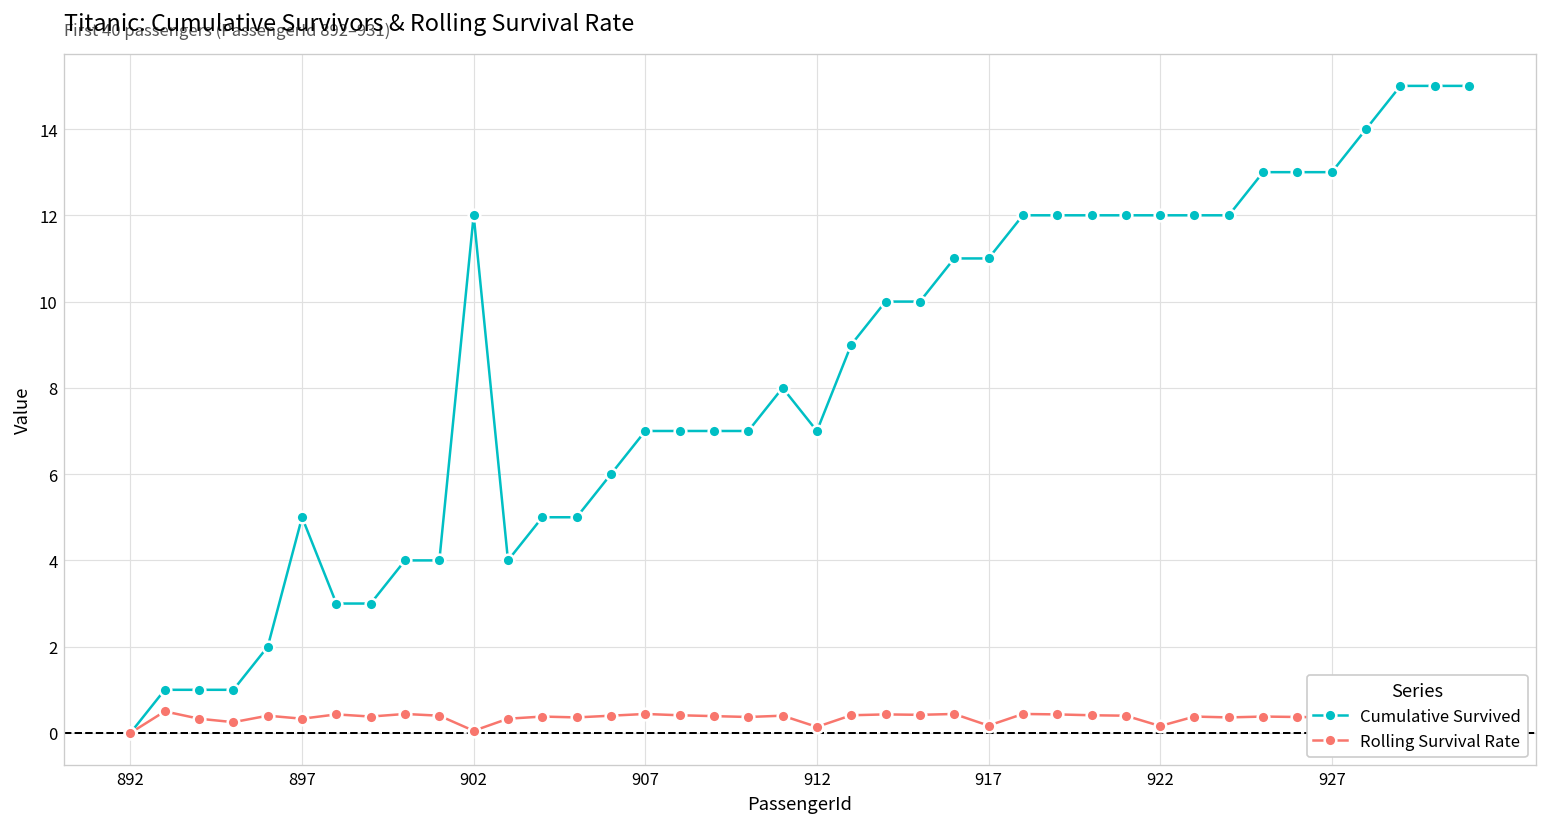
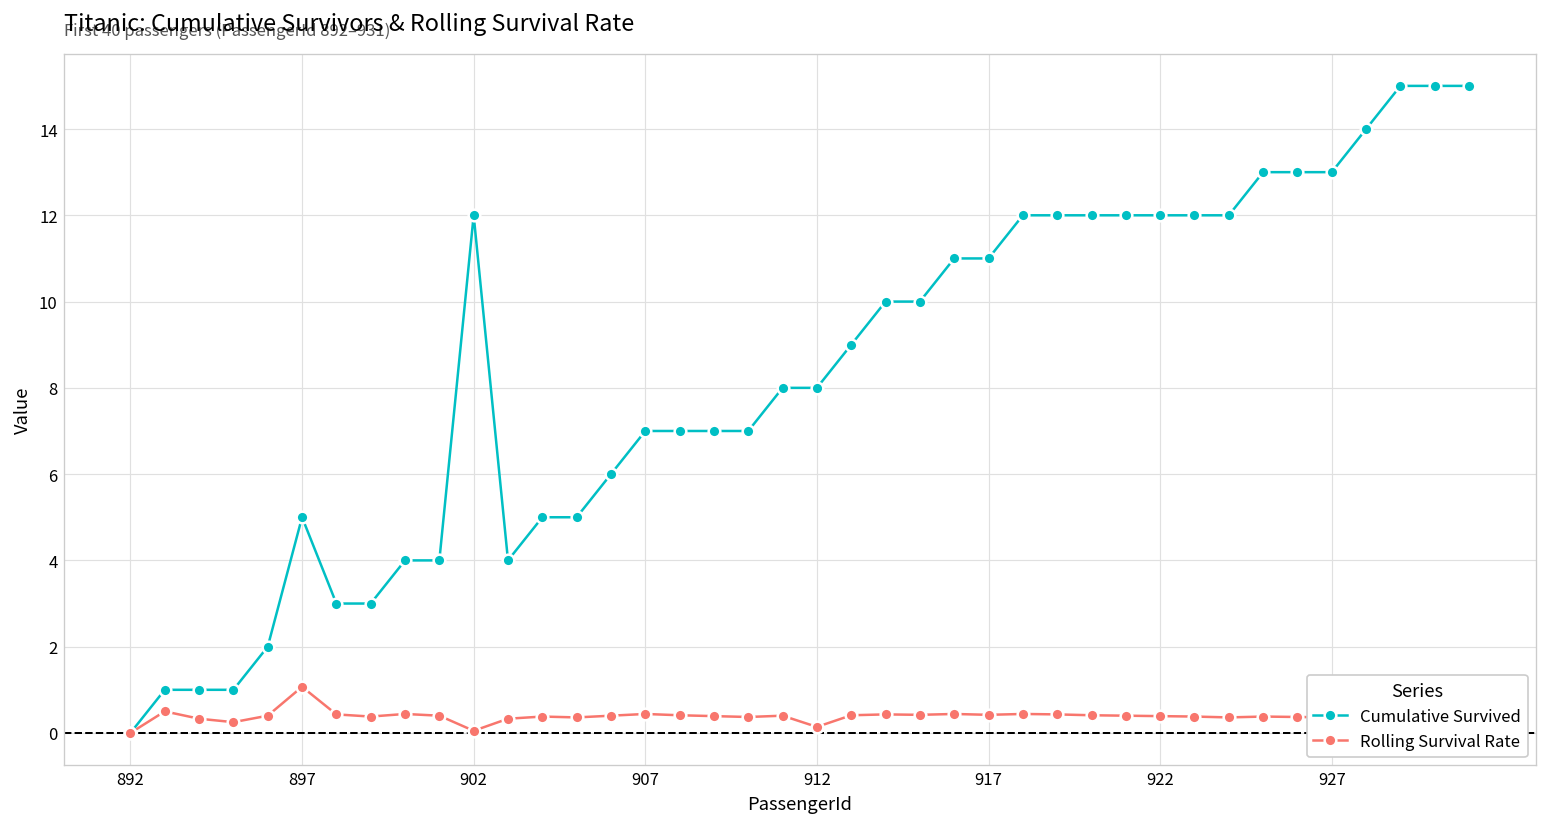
Rolling Survival Rate, 897: 0.3 -> 1.1
Cumulative Survived, 912: 7 -> 8
Rolling Survival Rate, 917: 0.2 -> 0.4
Rolling Survival Rate, 922: 0.2 -> 0.4
